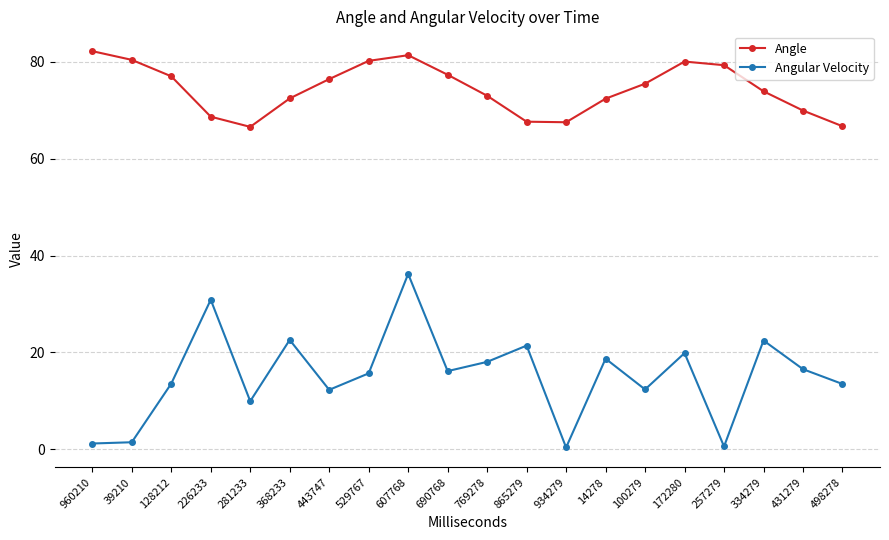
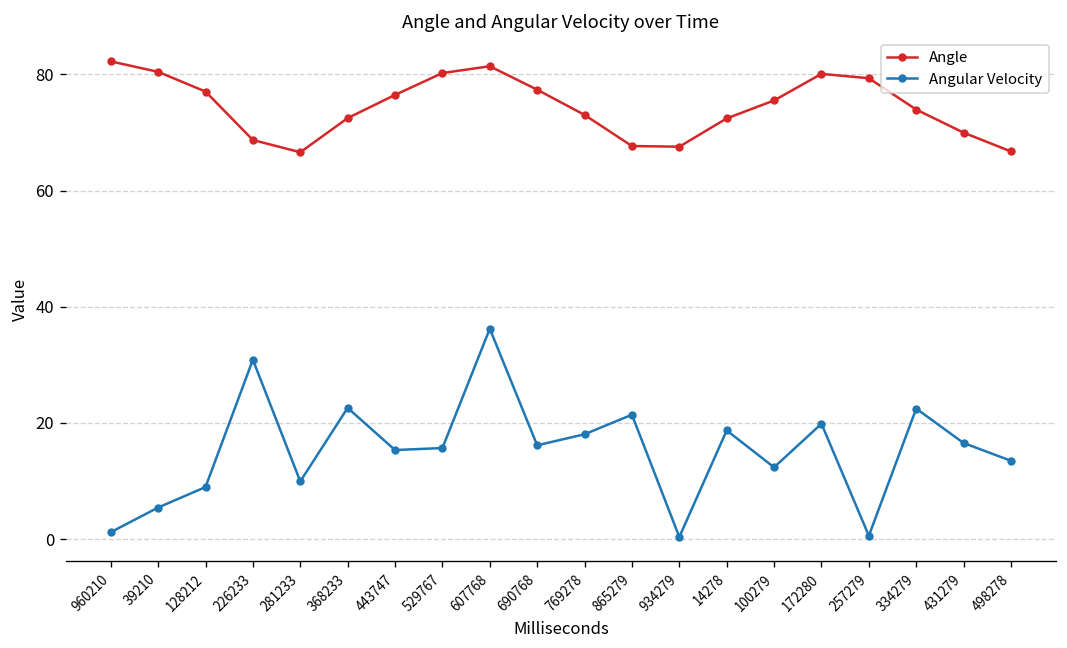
Angular Velocity, 39210: 1 -> 5
Angular Velocity, 128212: 14 -> 9
Angular Velocity, 443747: 12 -> 15
